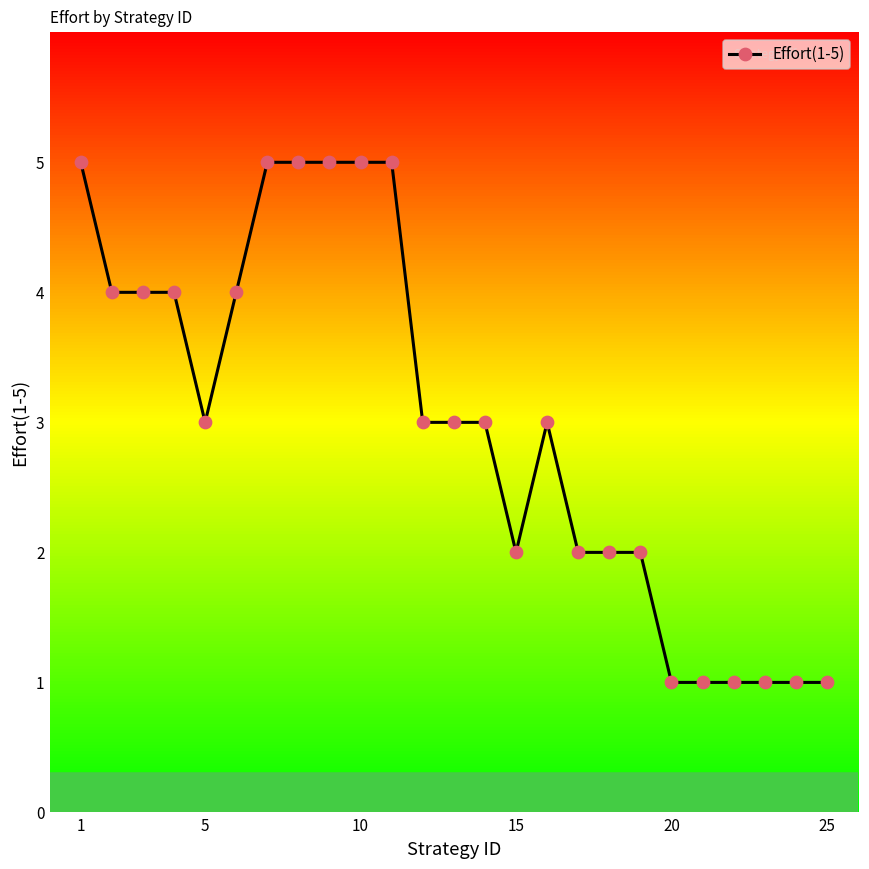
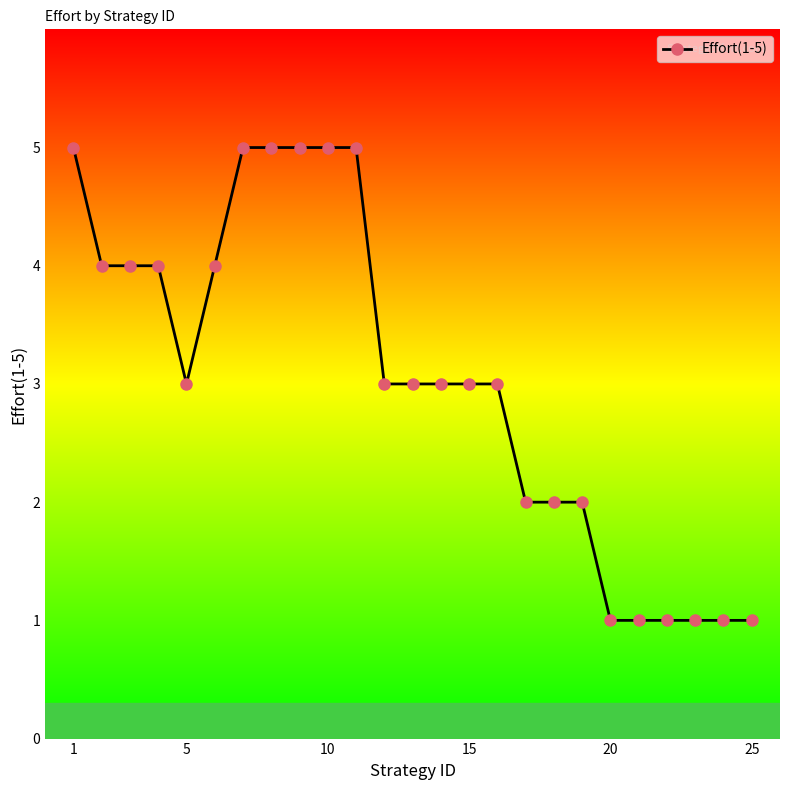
15: 2 -> 3
